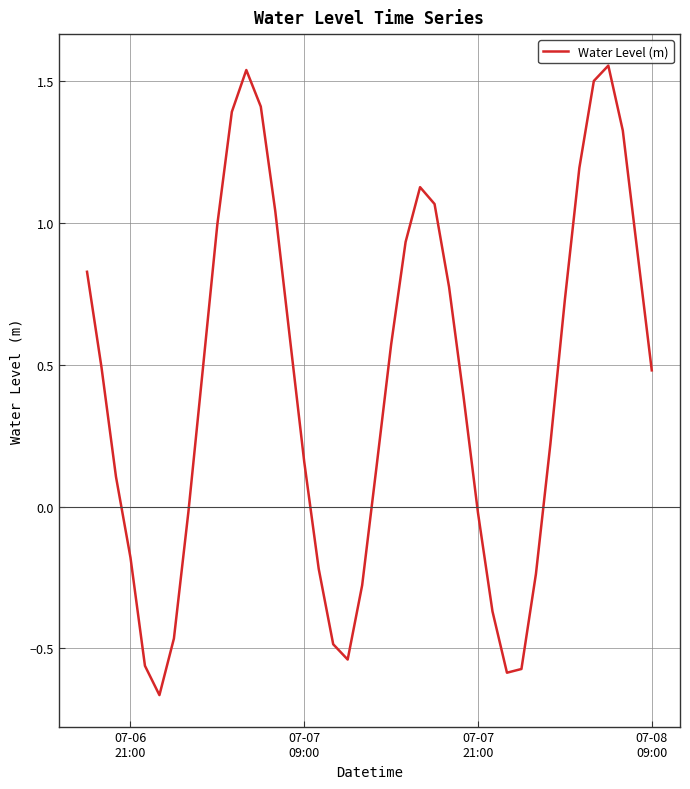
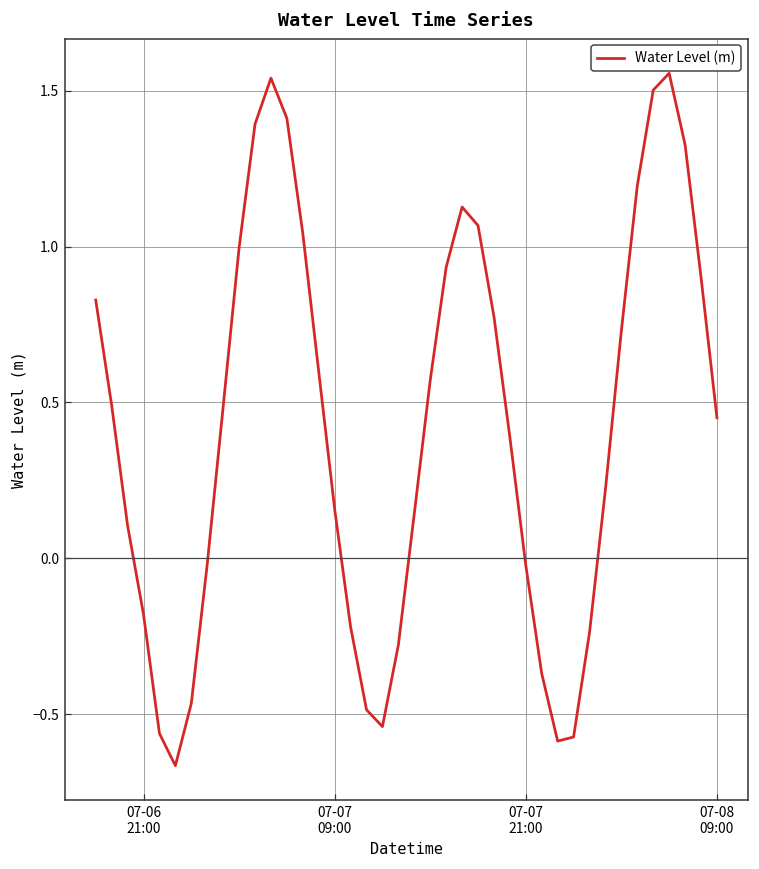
07-08 09:00: 0.48 -> 0.45
